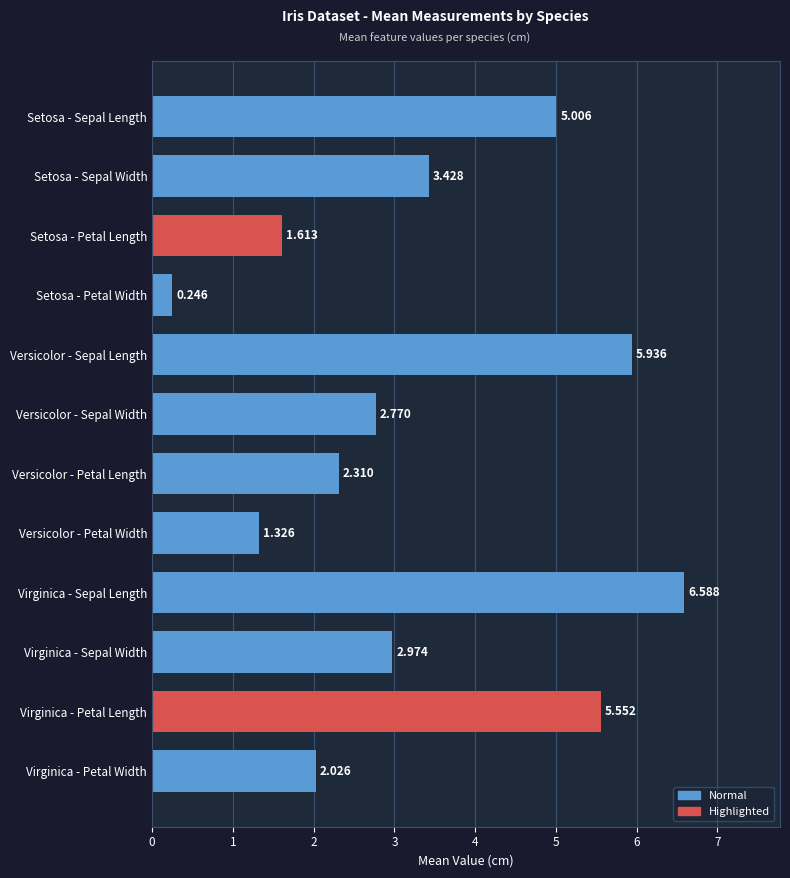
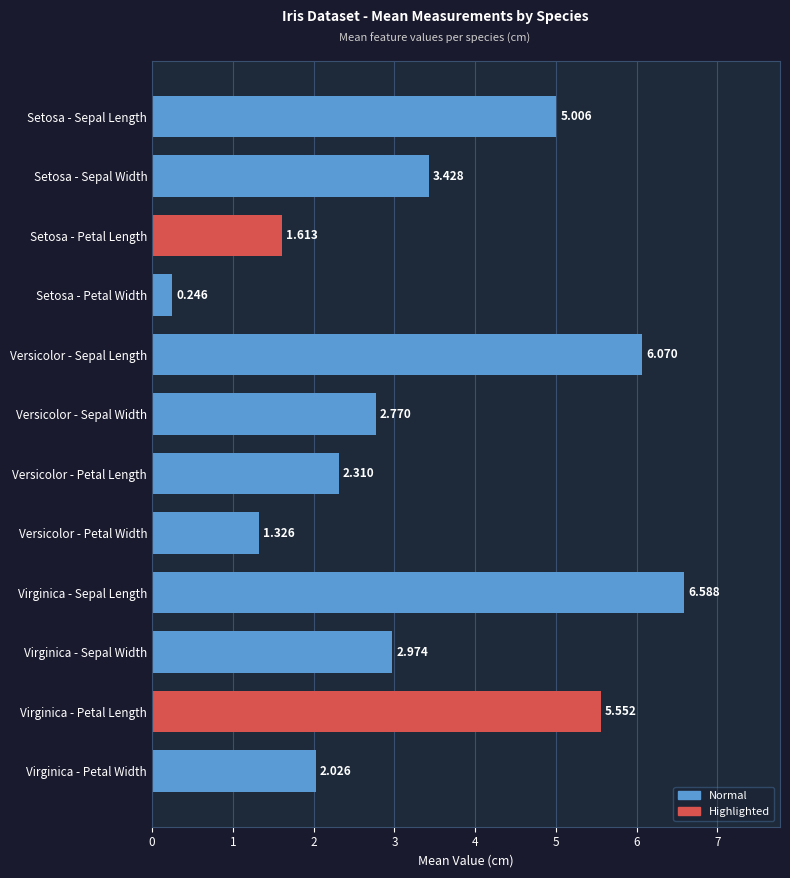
Versicolor - Sepal Length: 5.936 -> 6.070
